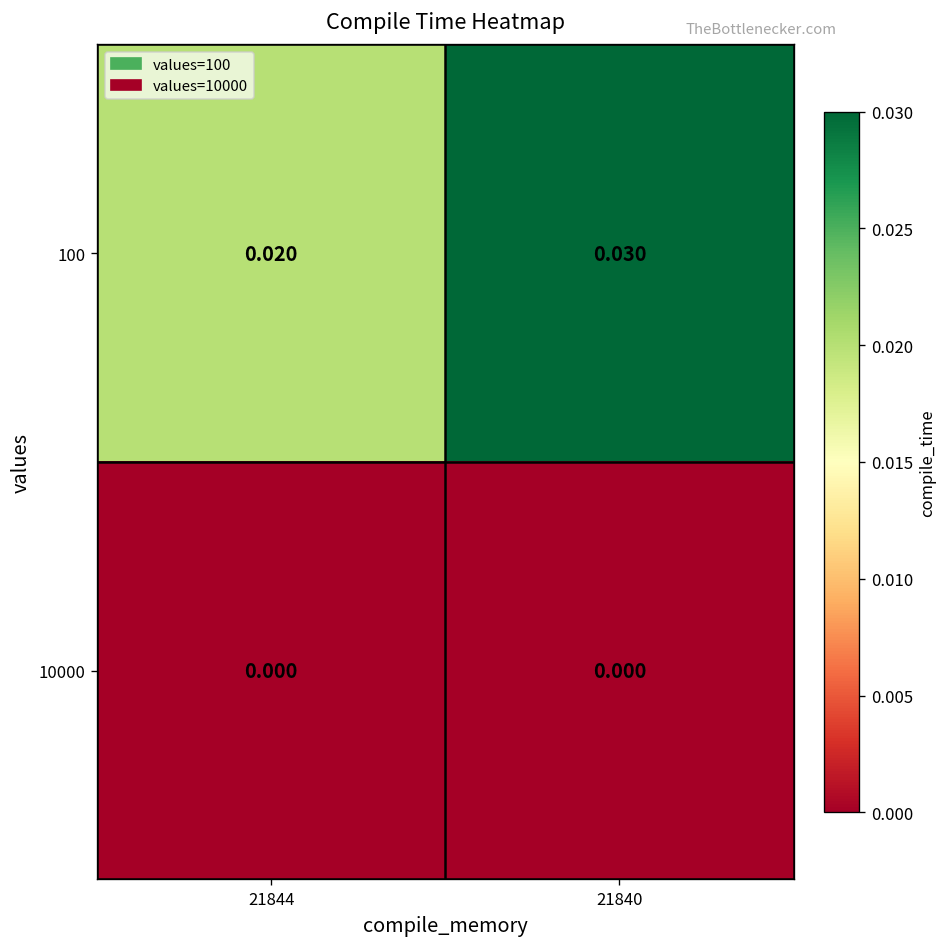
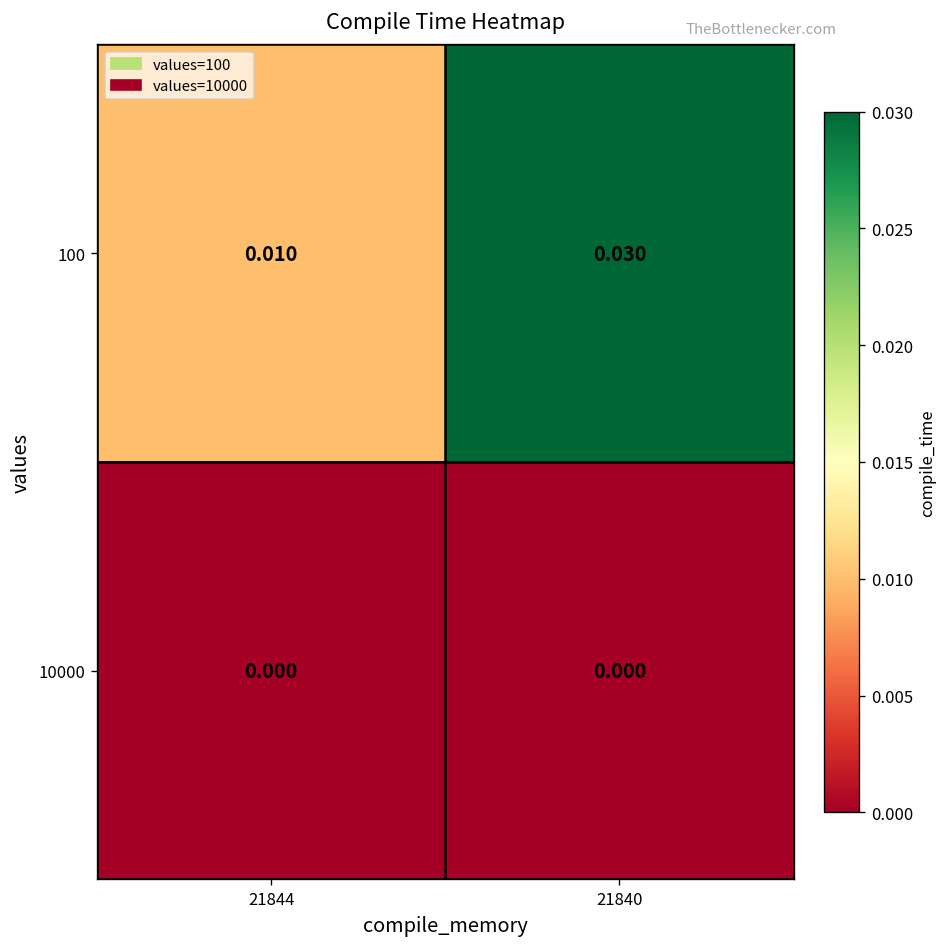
100, 21844: 0.020 -> 0.010
